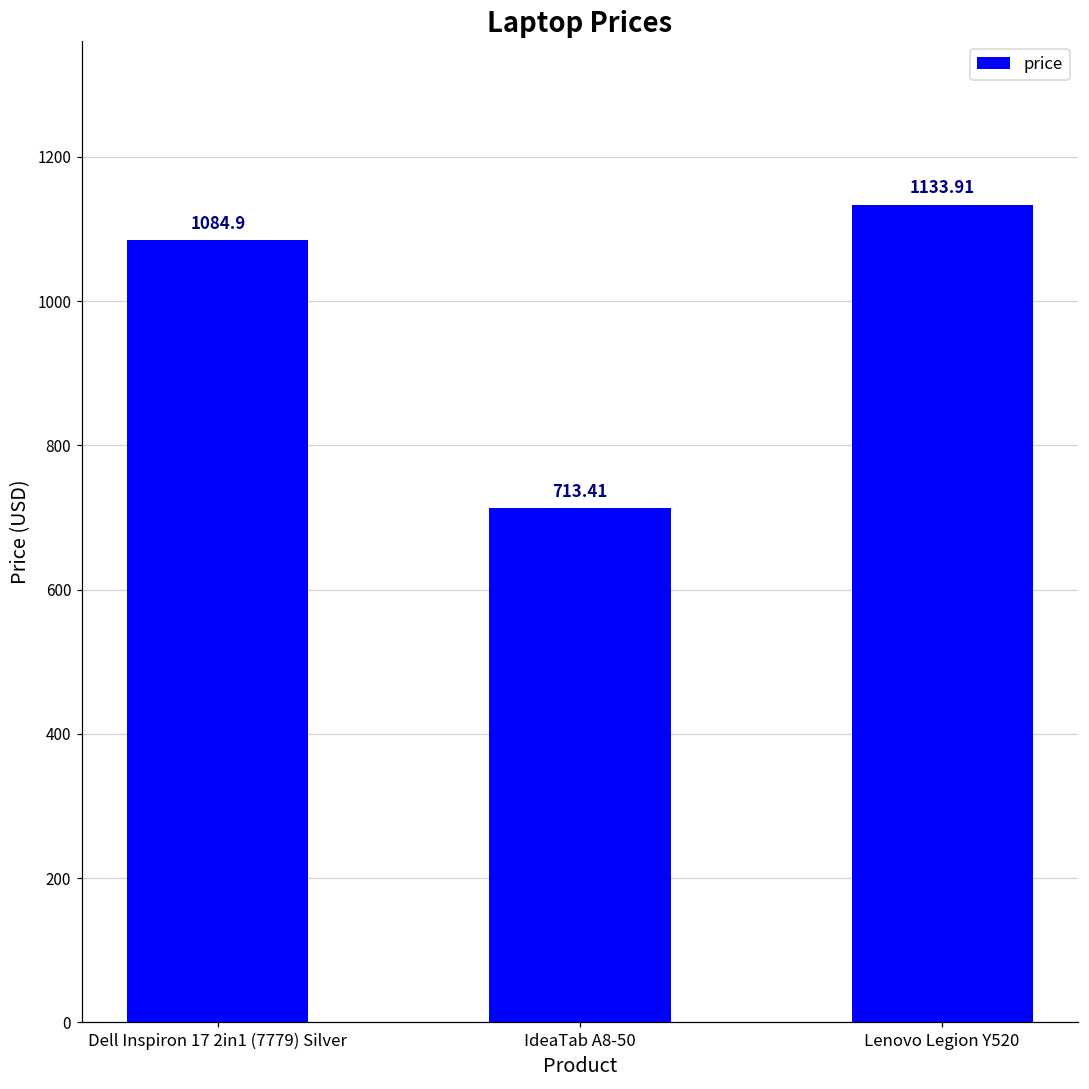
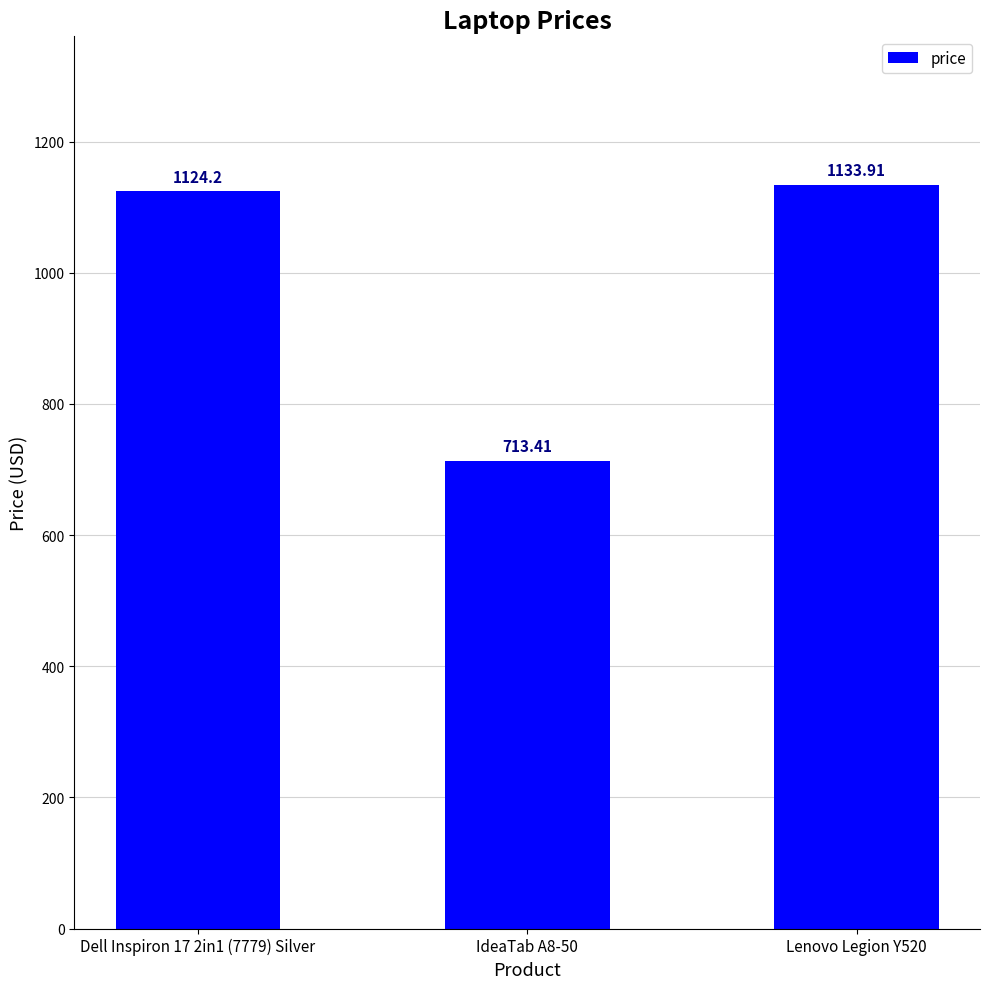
Dell Inspiron 17 2in1 (7779) Silver: 1084.9 -> 1124.2
